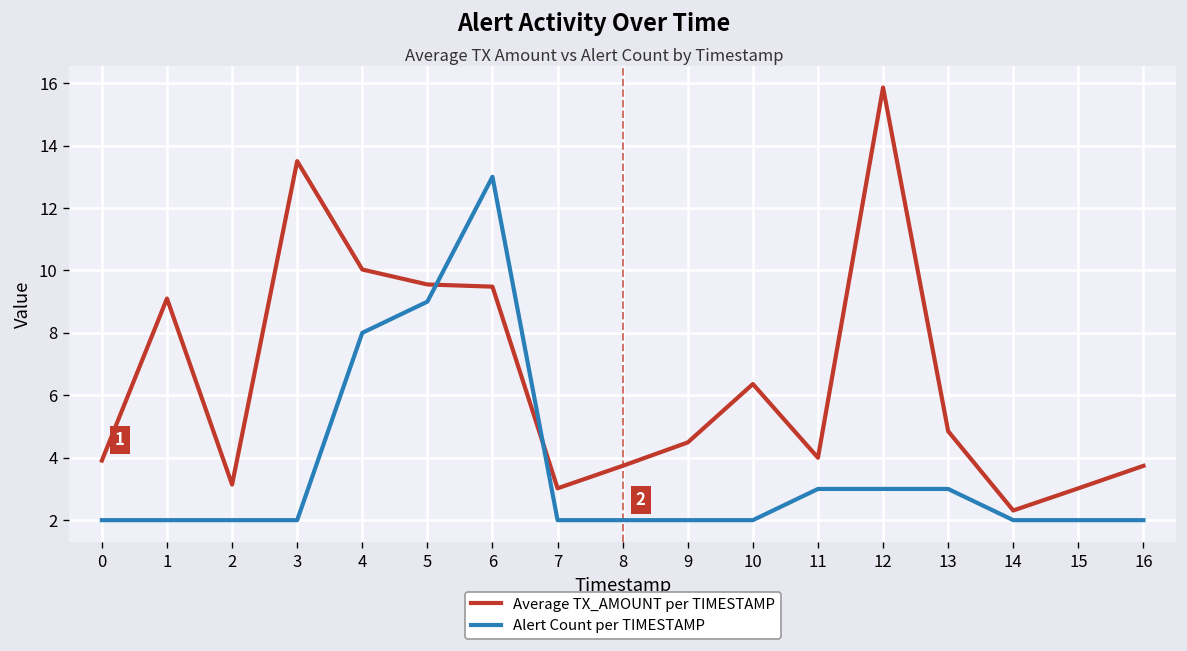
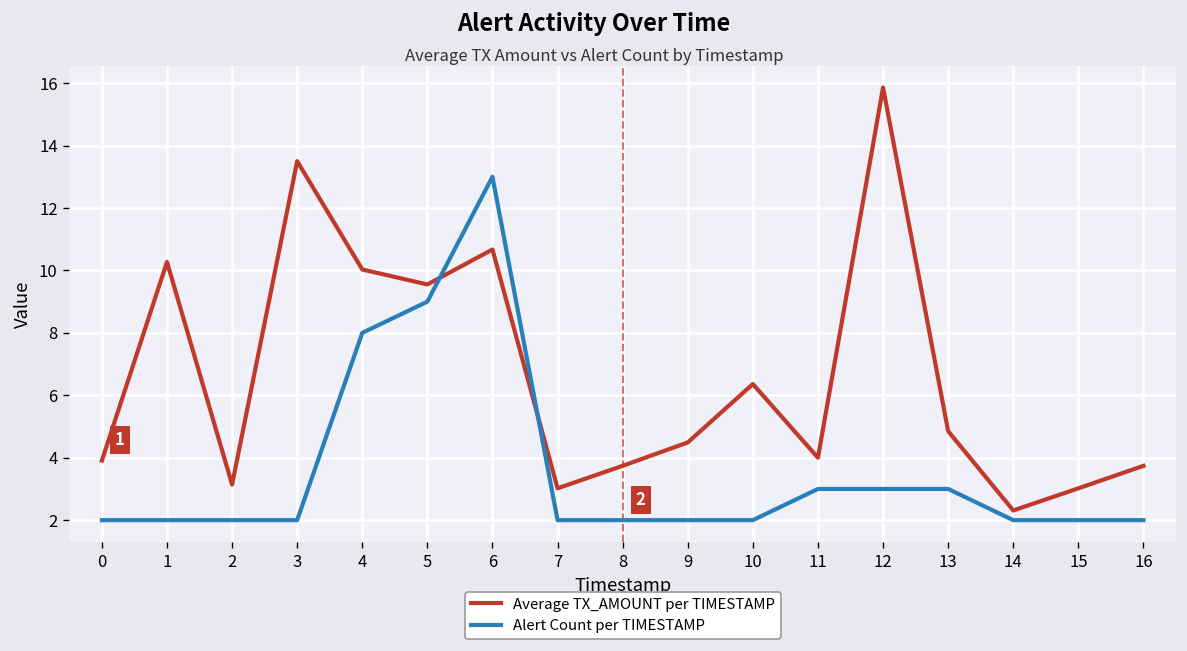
Average TX_AMOUNT per TIMESTAMP, 1: 9.1 -> 10.3
Average TX_AMOUNT per TIMESTAMP, 6: 9.5 -> 10.7
